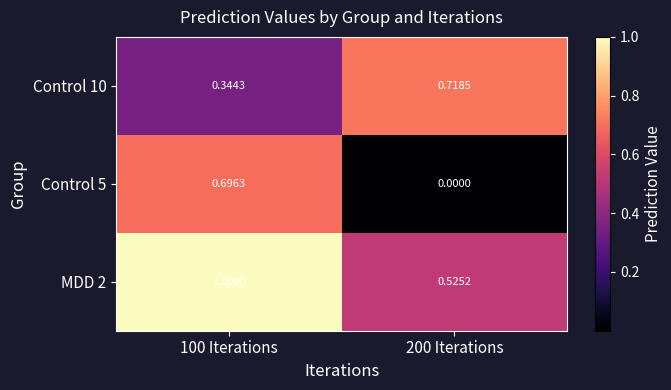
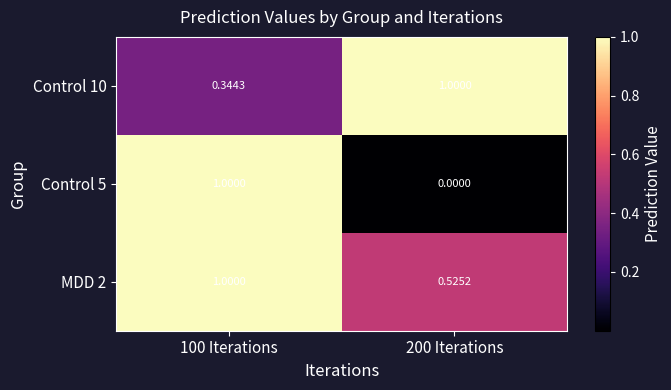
Control 10, 200 Iterations: 0.7185 -> 1.0000
Control 5, 100 Iterations: 0.6963 -> 1.0000
